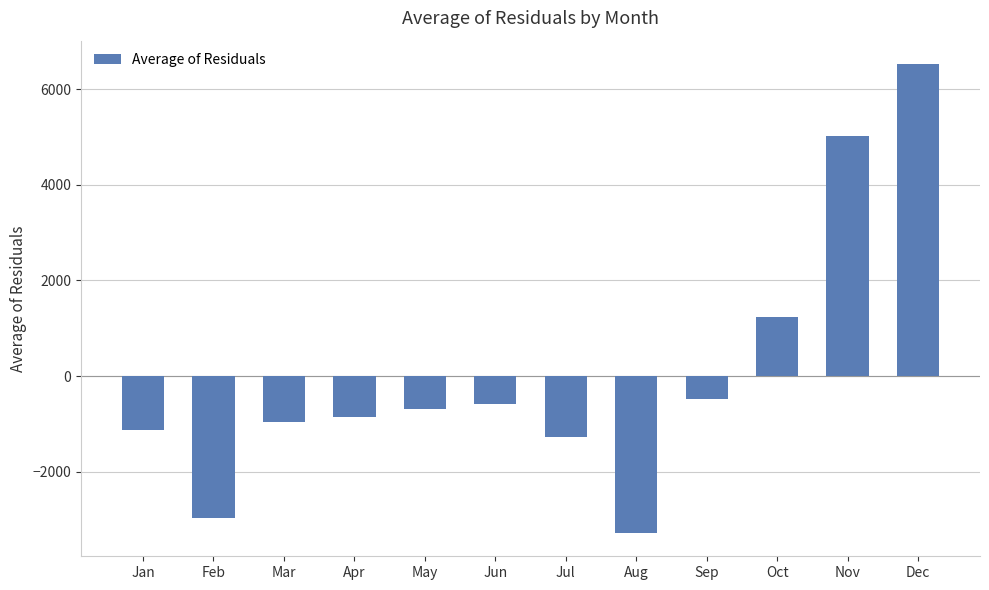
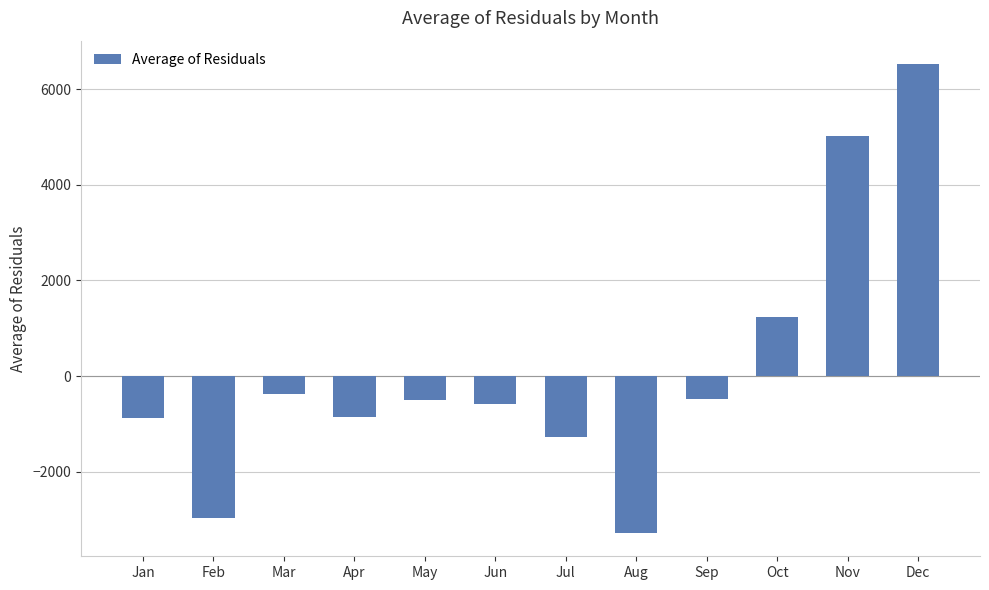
Jan: -1100 -> -900
Mar: -1000 -> -400
May: -700 -> -500
